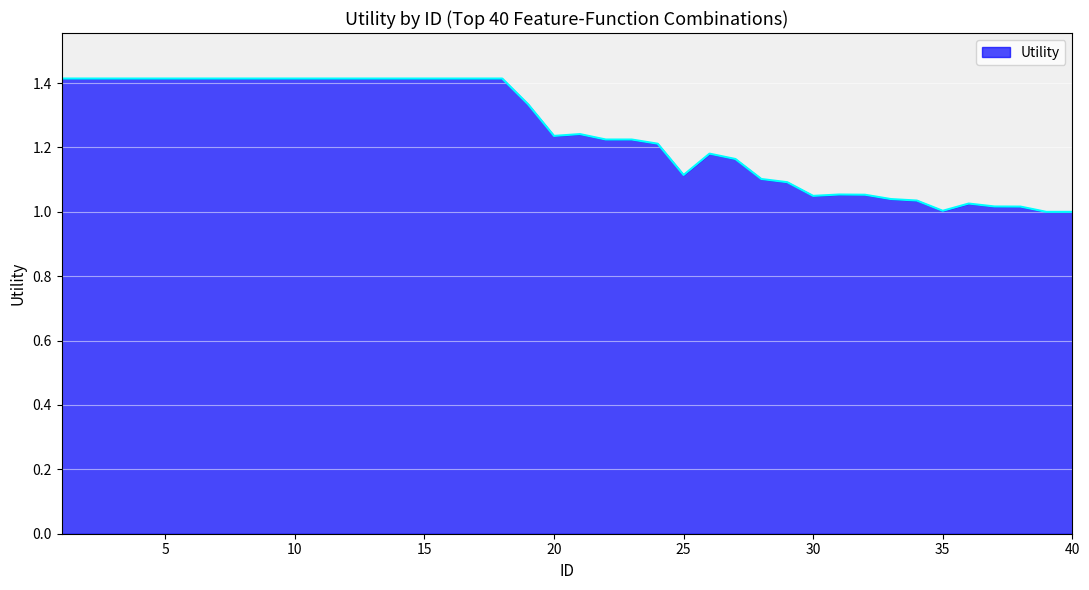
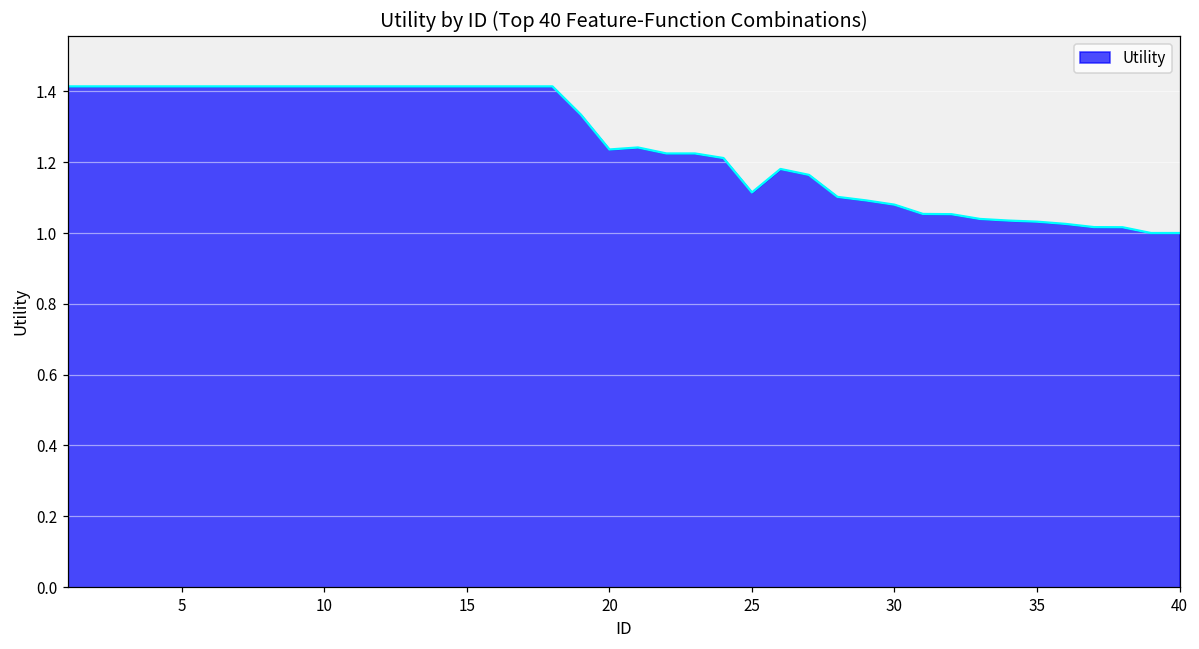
30: 1.05 -> 1.08
35: 1.00 -> 1.03
